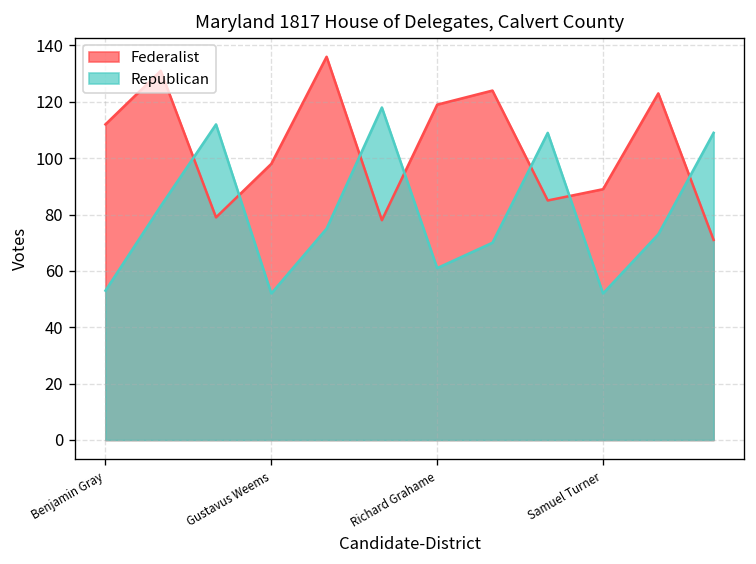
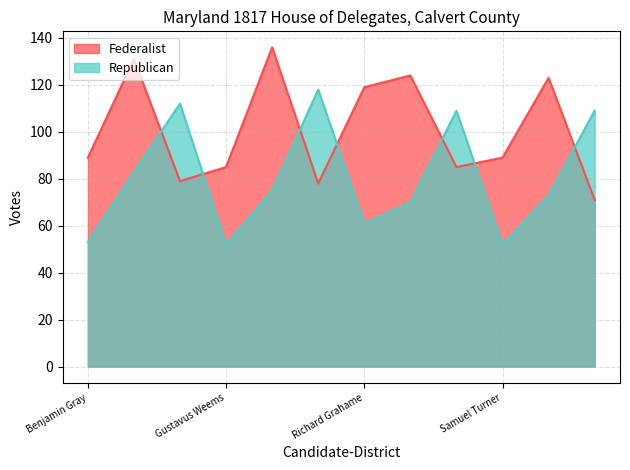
Federalist, Benjamin Gray: 112 -> 89
Federalist, Gustavus Weems: 98 -> 85
